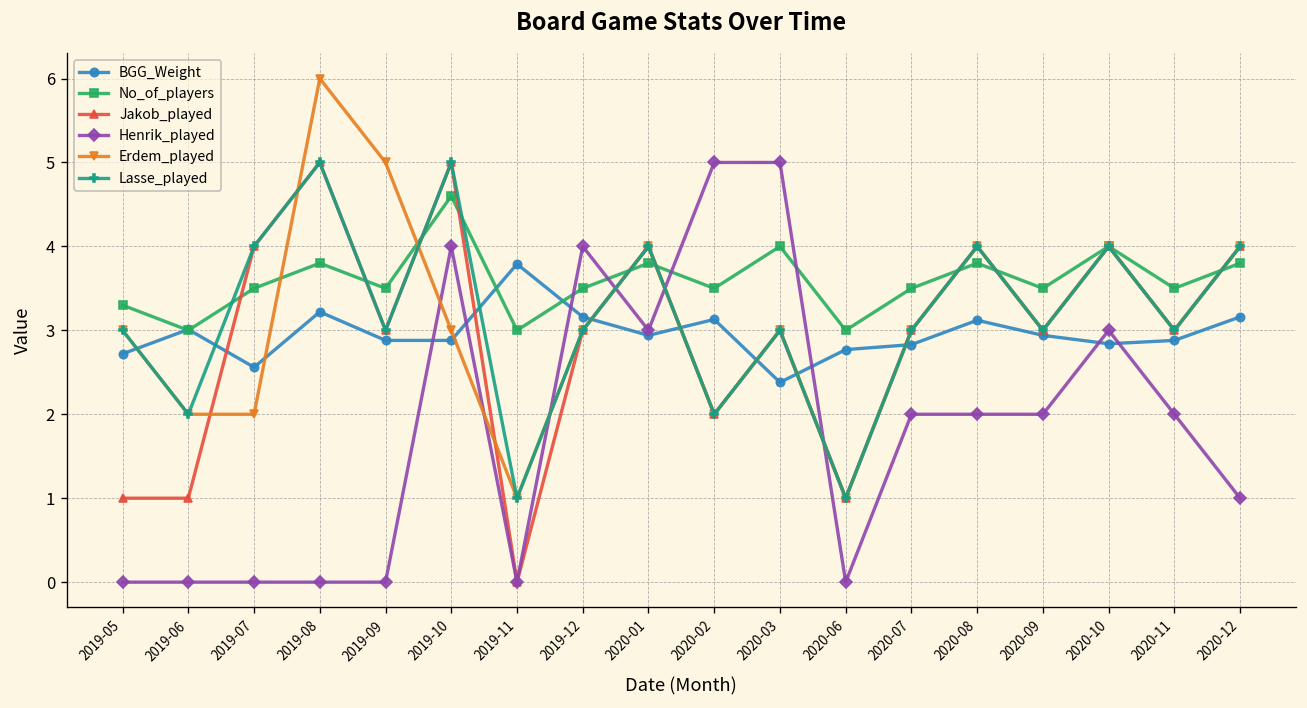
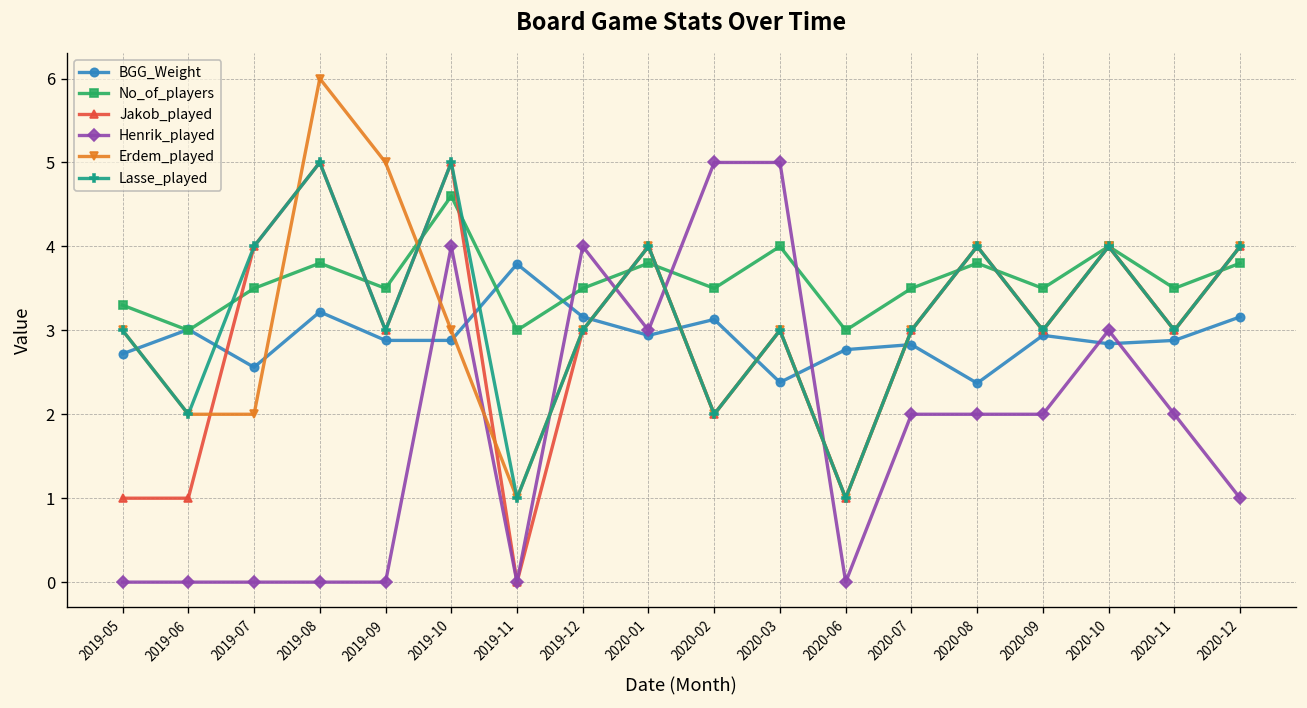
BGG_Weight, 2020-08: 3.1 -> 2.4
